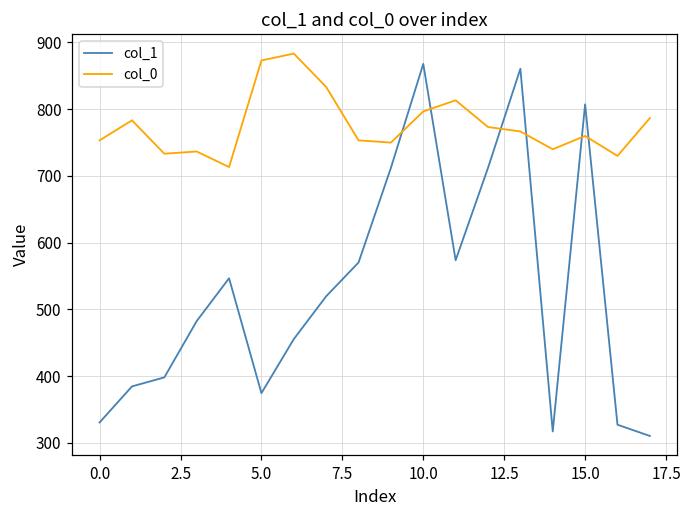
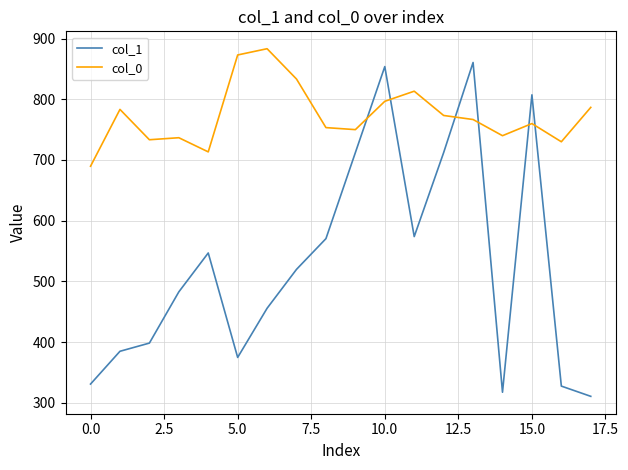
col_0, 0.0: 750 -> 690
col_1, 10.0: 870 -> 850
